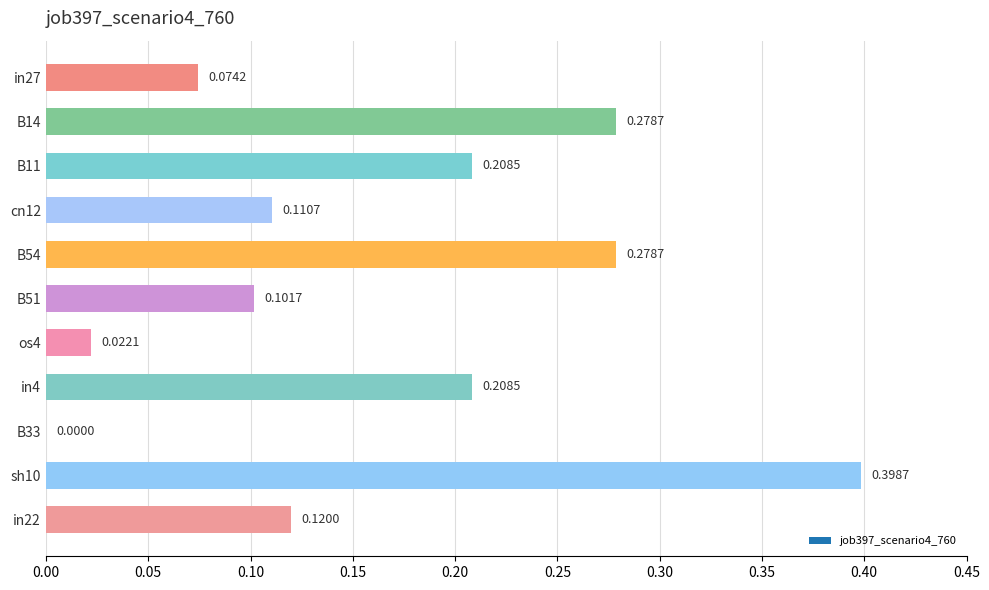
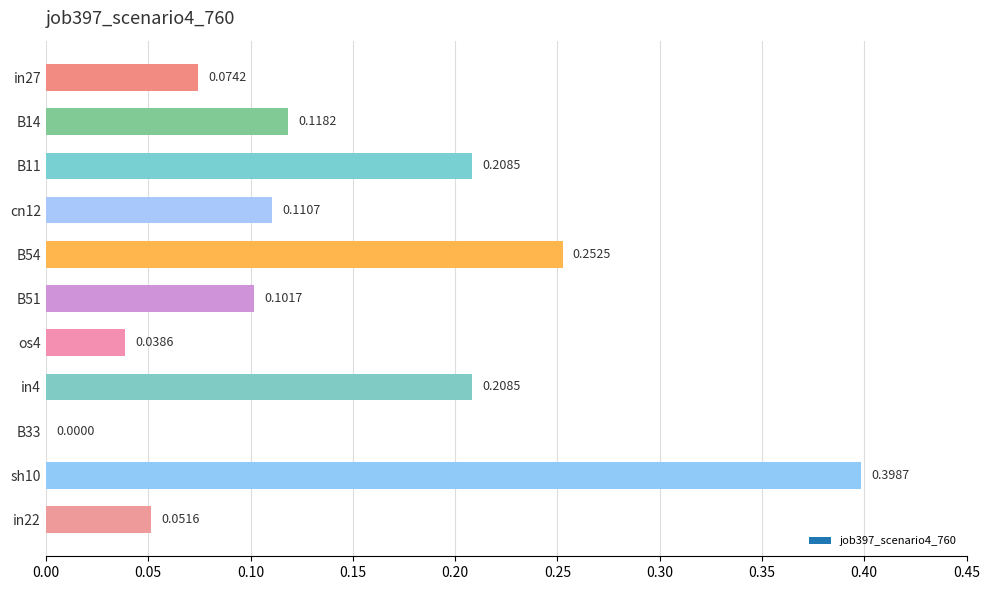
B14: 0.2787 -> 0.1182
B54: 0.2787 -> 0.2525
os4: 0.0221 -> 0.0386
in22: 0.1200 -> 0.0516
